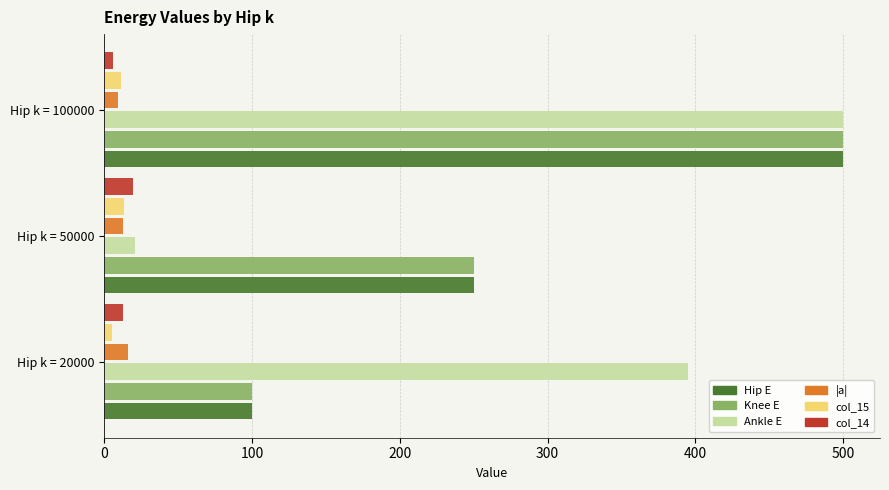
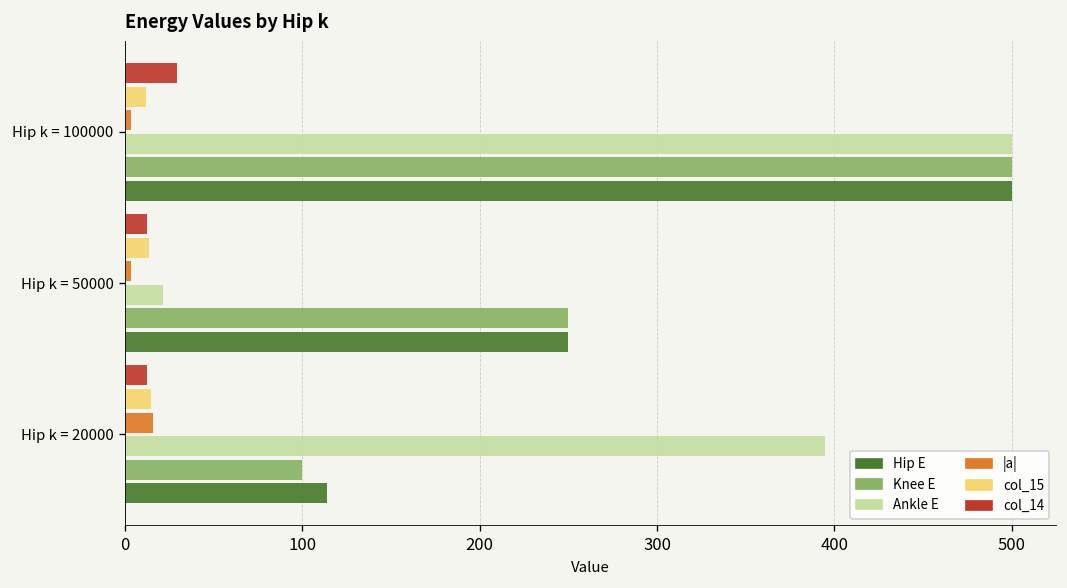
col_14, Hip k = 100000: 6 -> 29
|a|, Hip k = 100000: 10 -> 3
col_14, Hip k = 50000: 19 -> 13
|a|, Hip k = 50000: 13 -> 3
col_15, Hip k = 20000: 5 -> 15
Hip E, Hip k = 20000: 100 -> 114
